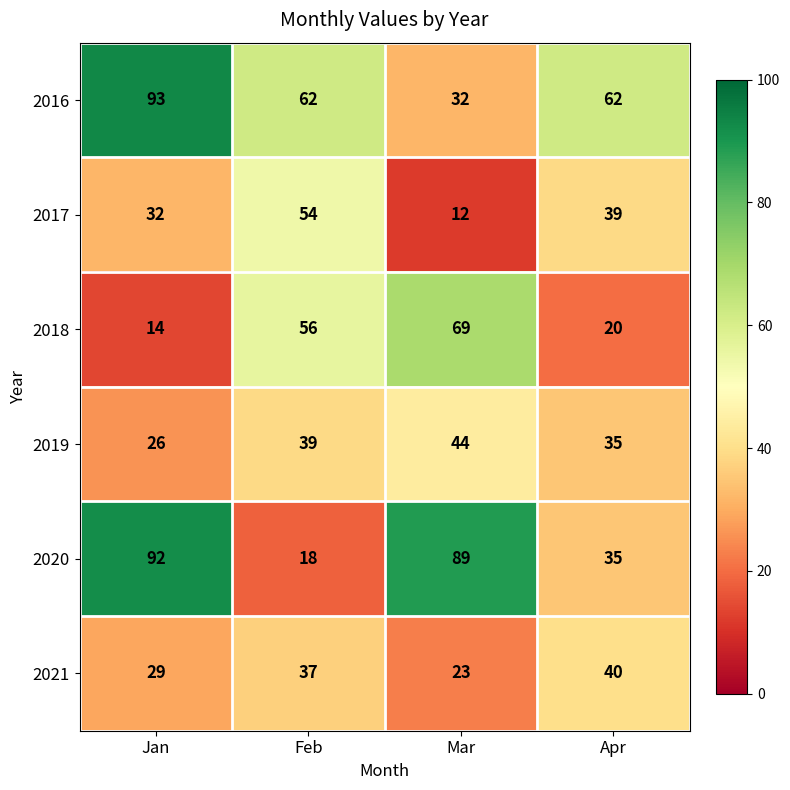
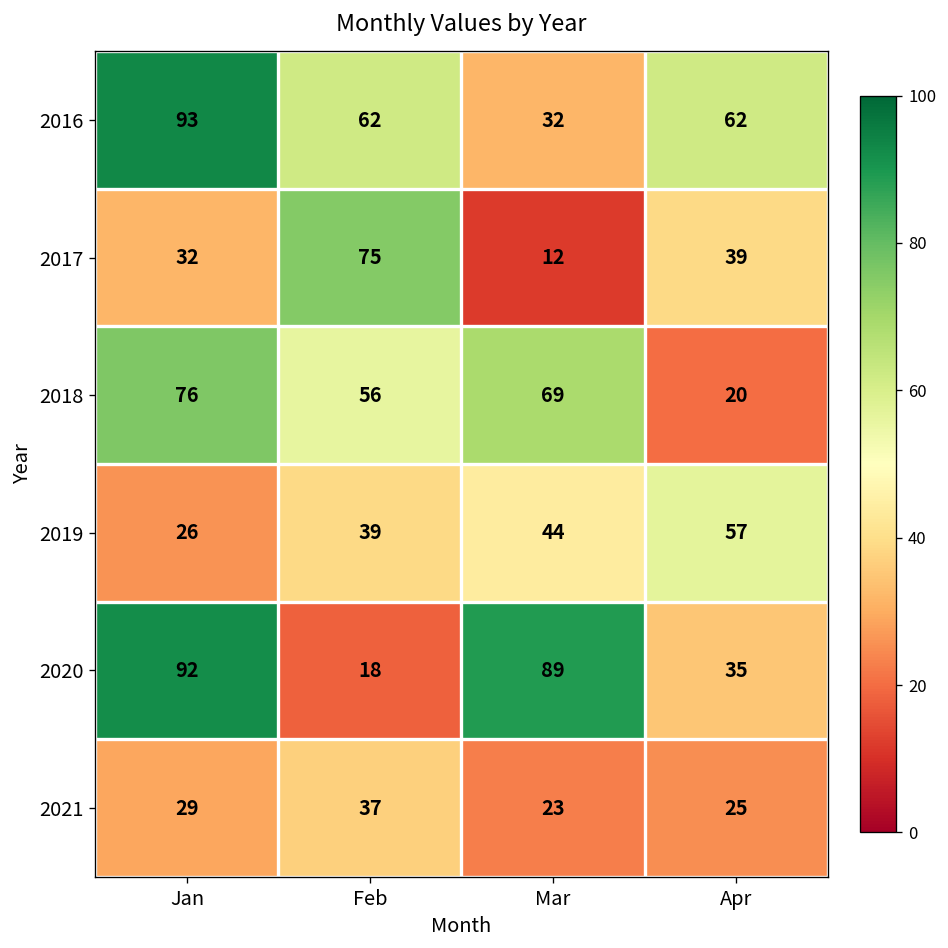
2017, Feb: 54 -> 75
2018, Jan: 14 -> 76
2019, Apr: 35 -> 57
2021, Apr: 40 -> 25
